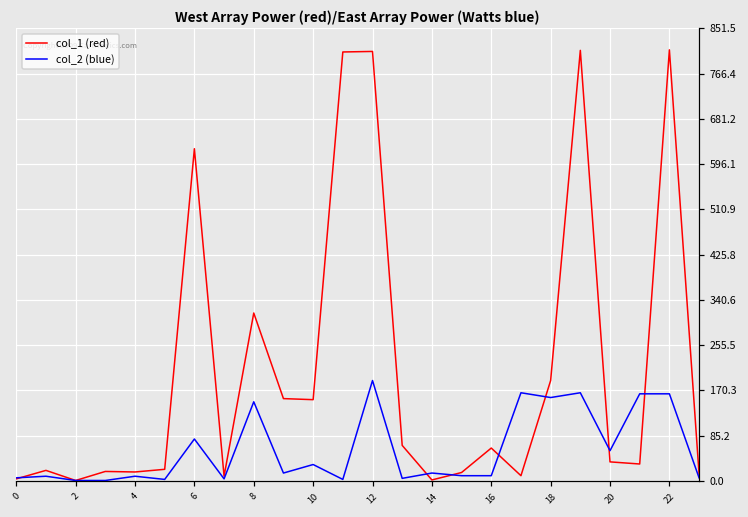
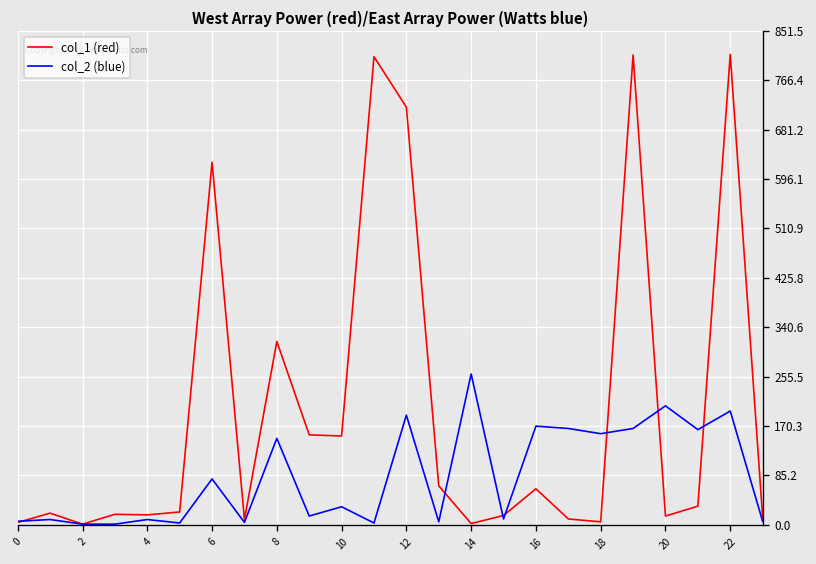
col_1 (red), 12: 810 -> 720
col_2 (blue), 14: 20 -> 260
col_2 (blue), 16: 10 -> 170
col_1 (red), 18: 190 -> 10
col_1 (red), 20: 40 -> 20
col_2 (blue), 20: 60 -> 210
col_2 (blue), 22: 160 -> 200
